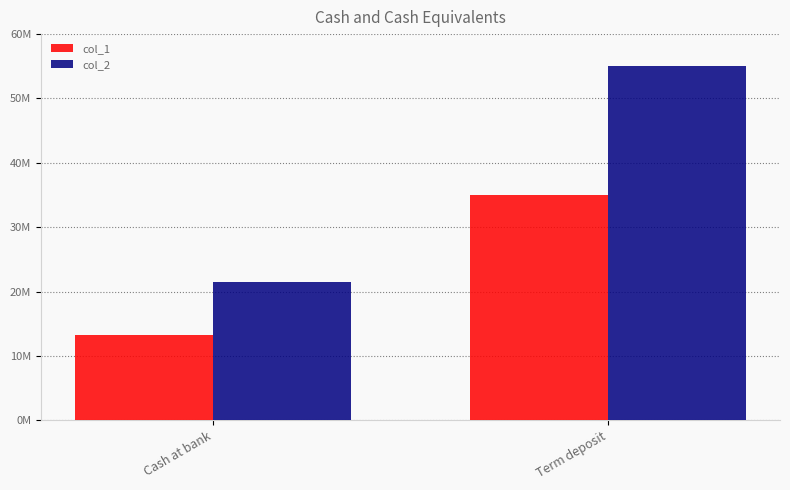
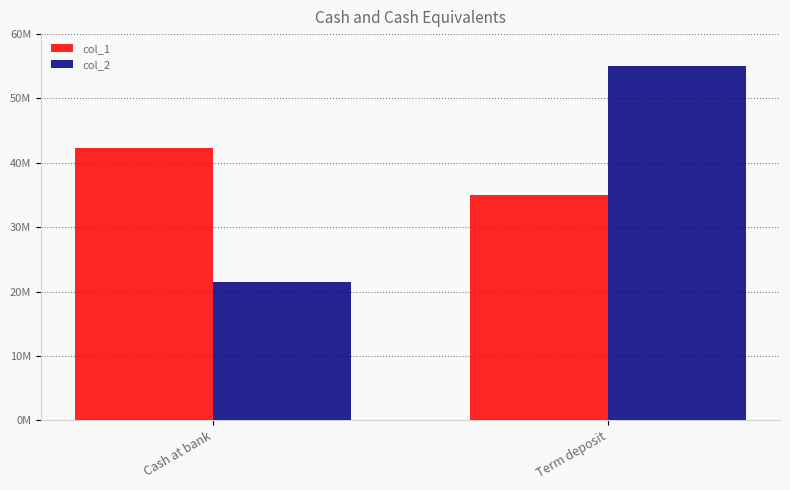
col_1, Cash at bank: 13000000 -> 42000000
